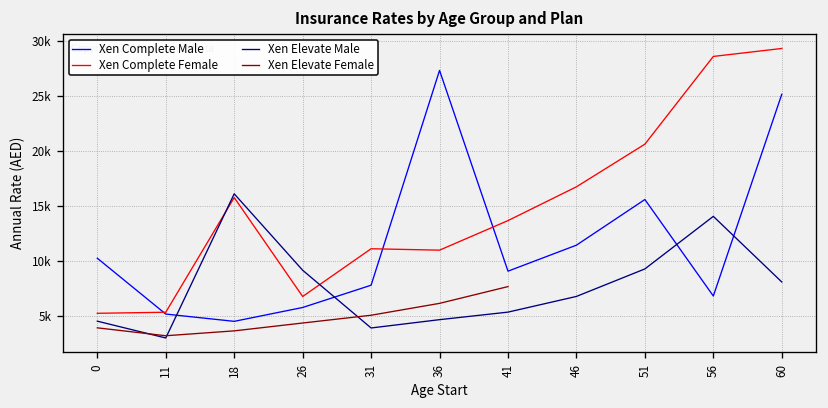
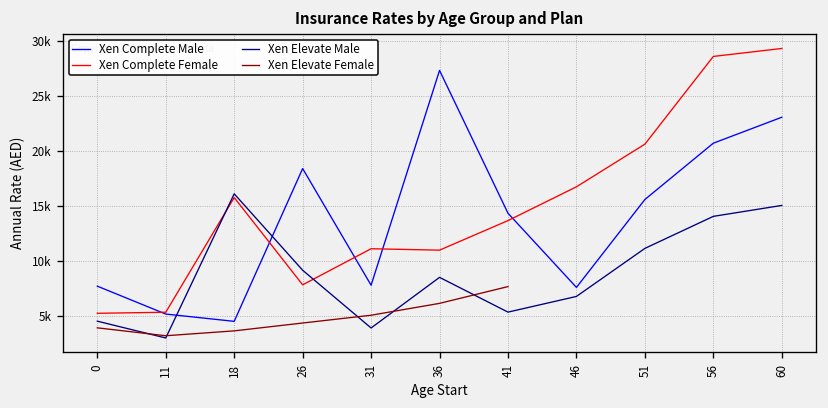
Xen Complete Male, 0: 10000 -> 8000
Xen Complete Male, 26: 6000 -> 18000
Xen Complete Female, 26: 7000 -> 8000
Xen Elevate Male, 36: 5000 -> 9000
Xen Complete Male, 41: 9000 -> 14000
Xen Complete Male, 46: 11000 -> 8000
Xen Elevate Male, 51: 9000 -> 11000
Xen Complete Male, 56: 7000 -> 21000
Xen Complete Male, 60: 25000 -> 23000
Xen Elevate Male, 60: 8000 -> 15000
